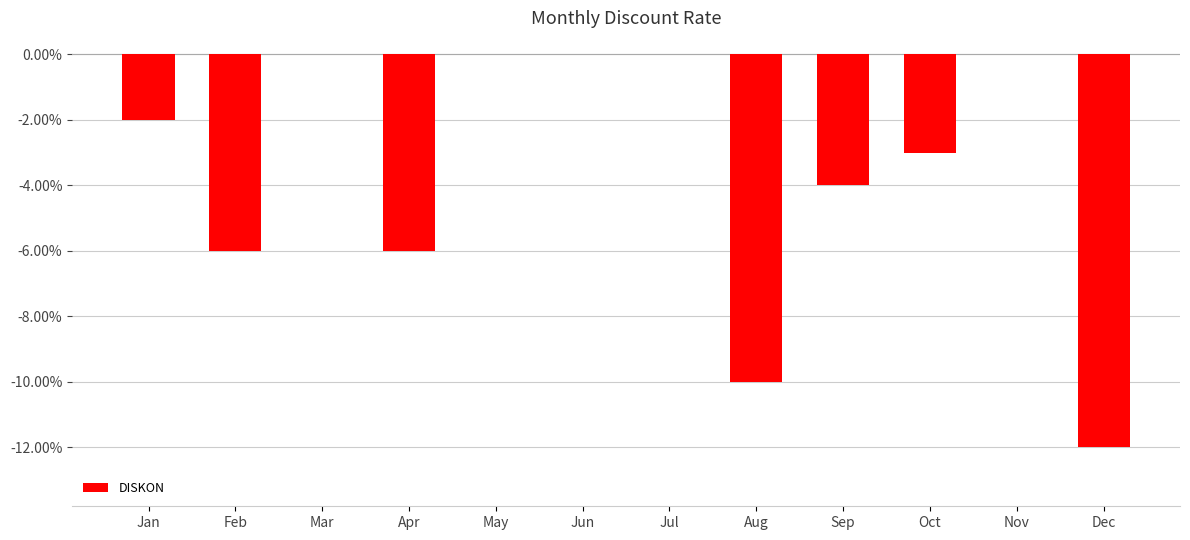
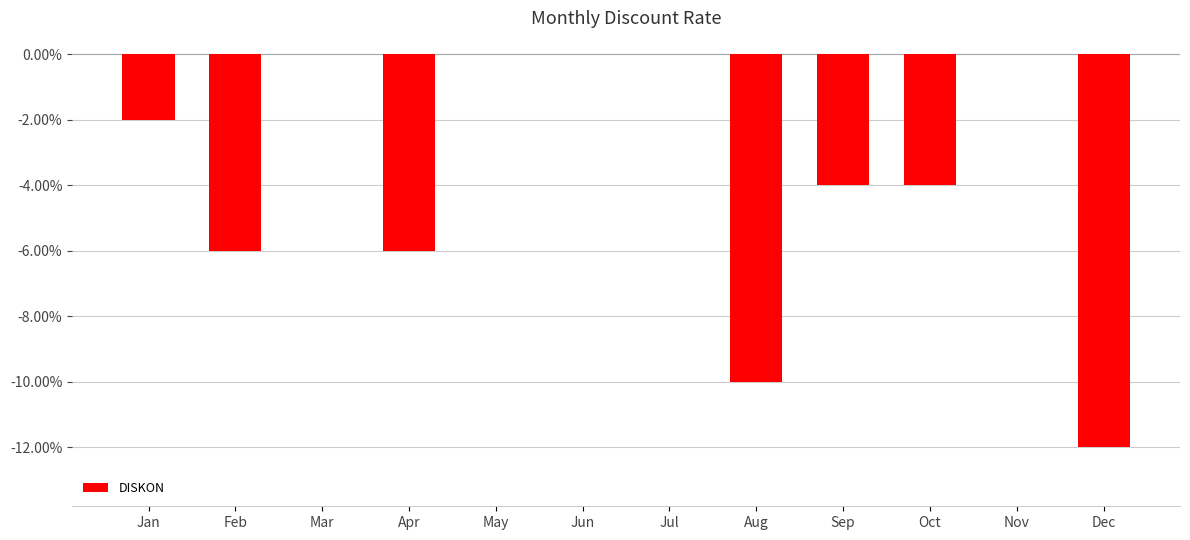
Oct: -3.0% -> -4.0%
